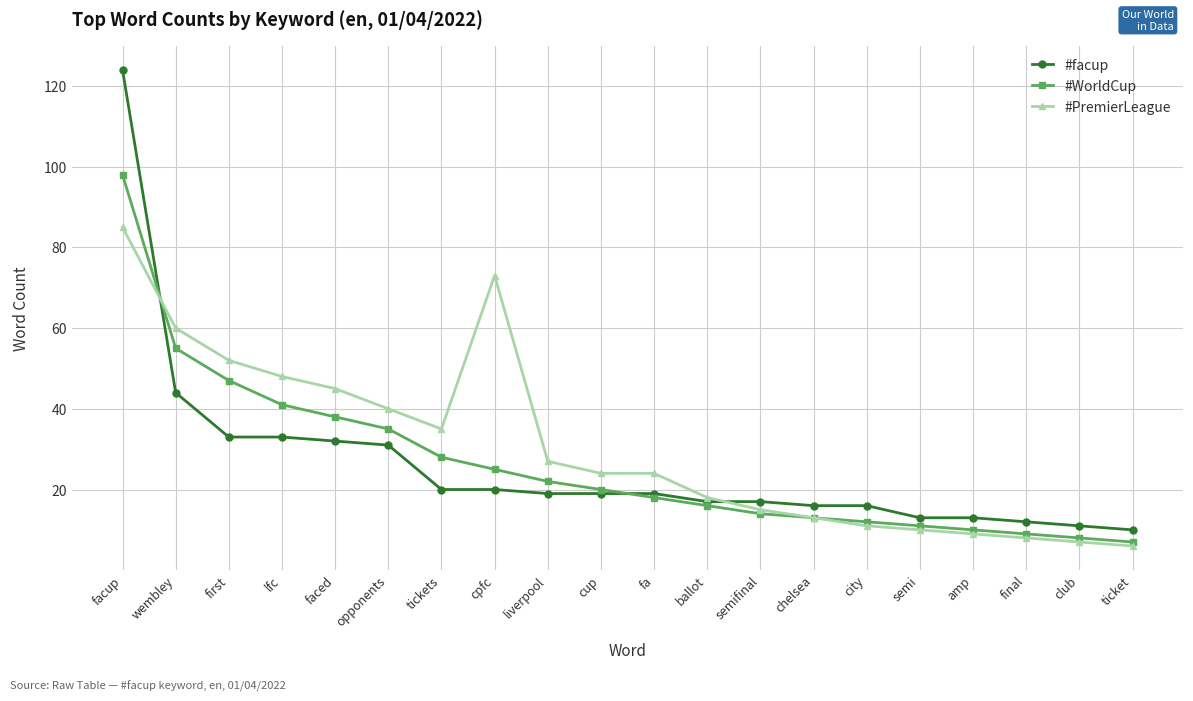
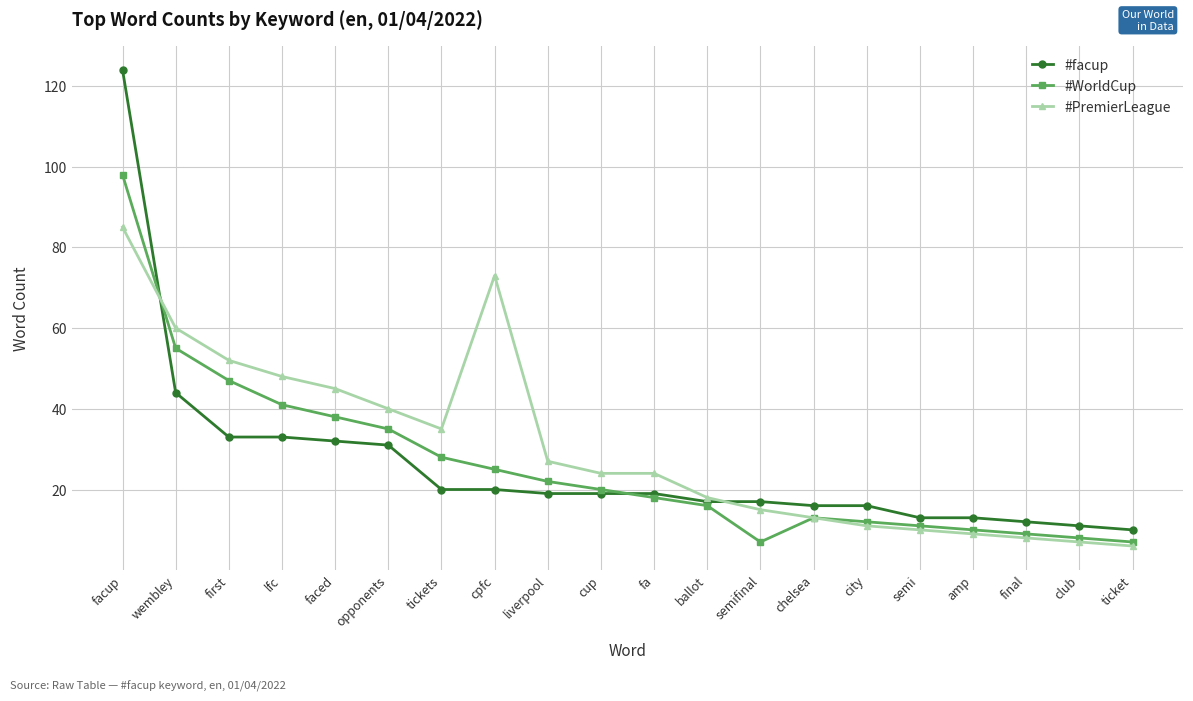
#WorldCup, semifinal: 14 -> 7
